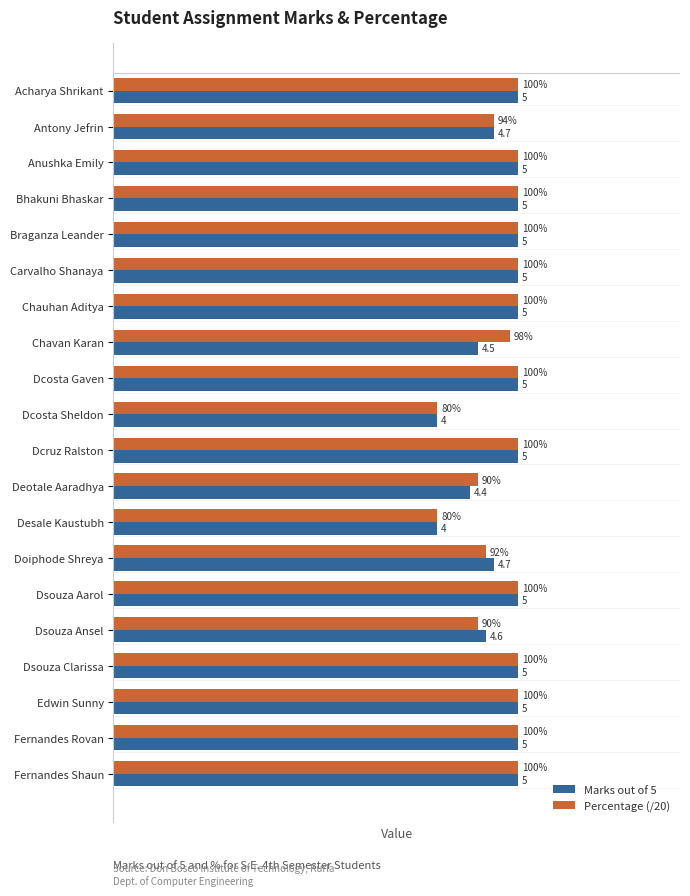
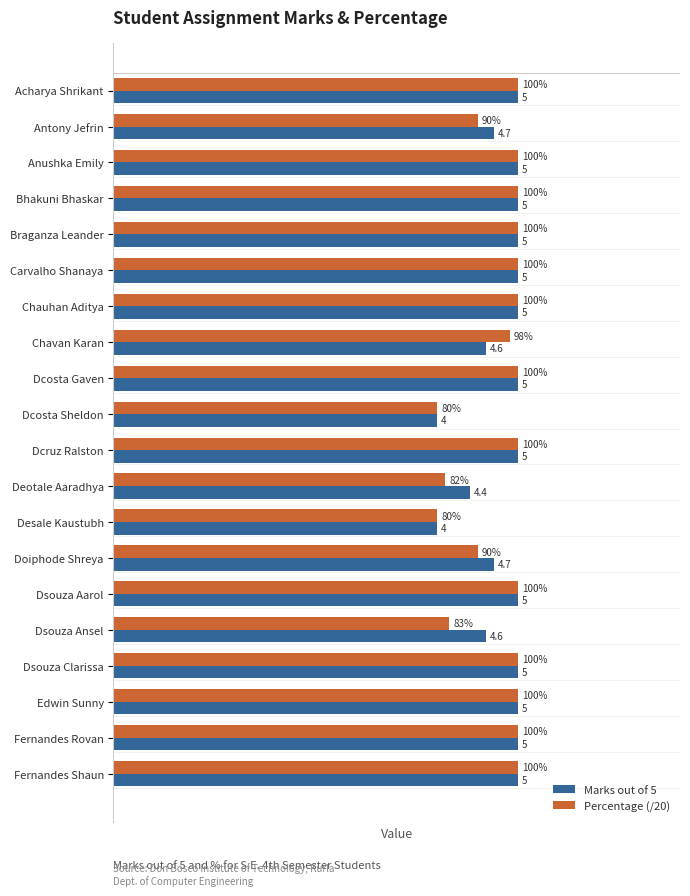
Percentage (/20), Antony Jefrin: 94% -> 90%
Marks out of 5, Chavan Karan: 4.5 -> 4.6
Percentage (/20), Deotale Aaradhya: 90% -> 82%
Percentage (/20), Doiphode Shreya: 92% -> 90%
Percentage (/20), Dsouza Ansel: 90% -> 83%
